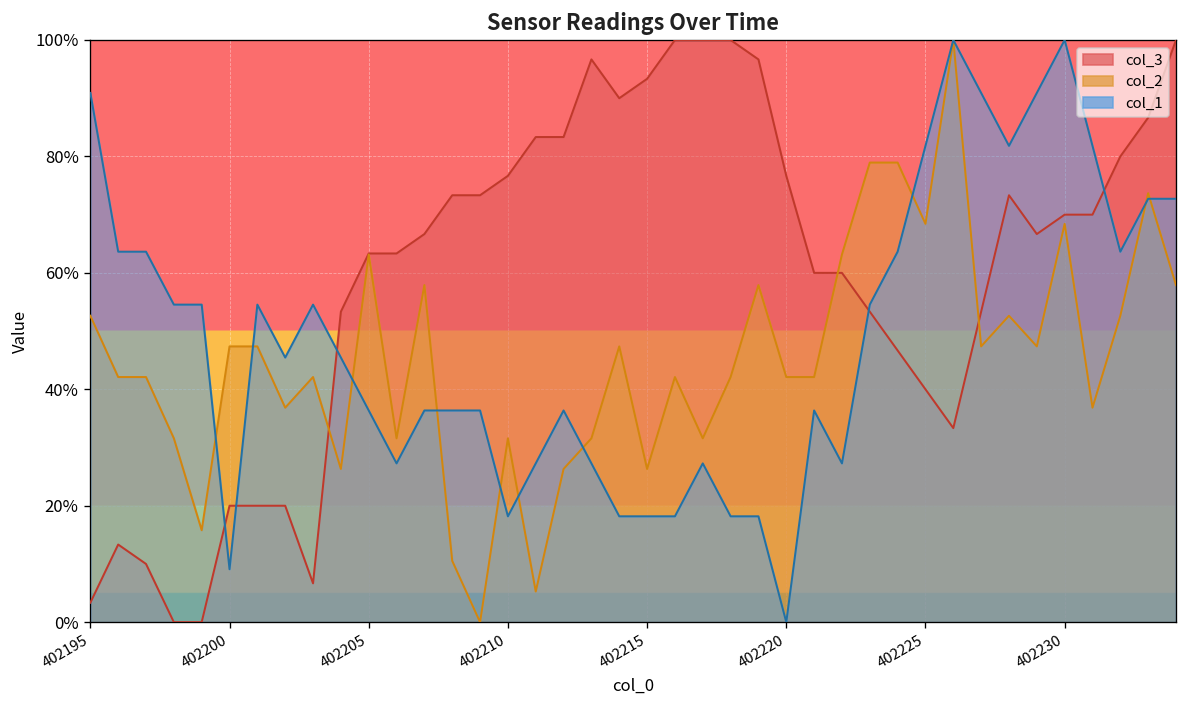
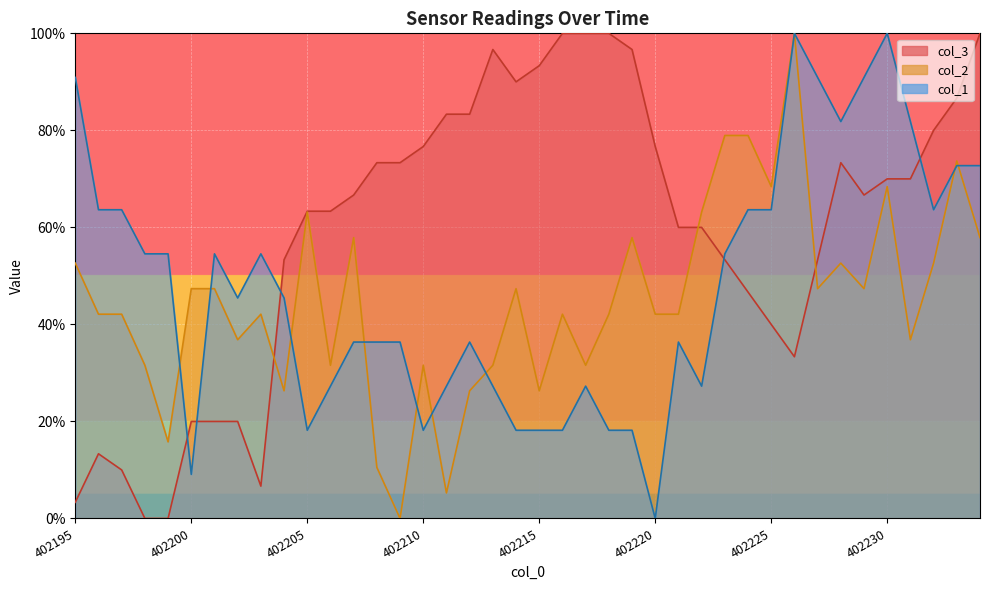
col_1, 402205: 36% -> 18%
col_1, 402225: 82% -> 64%
